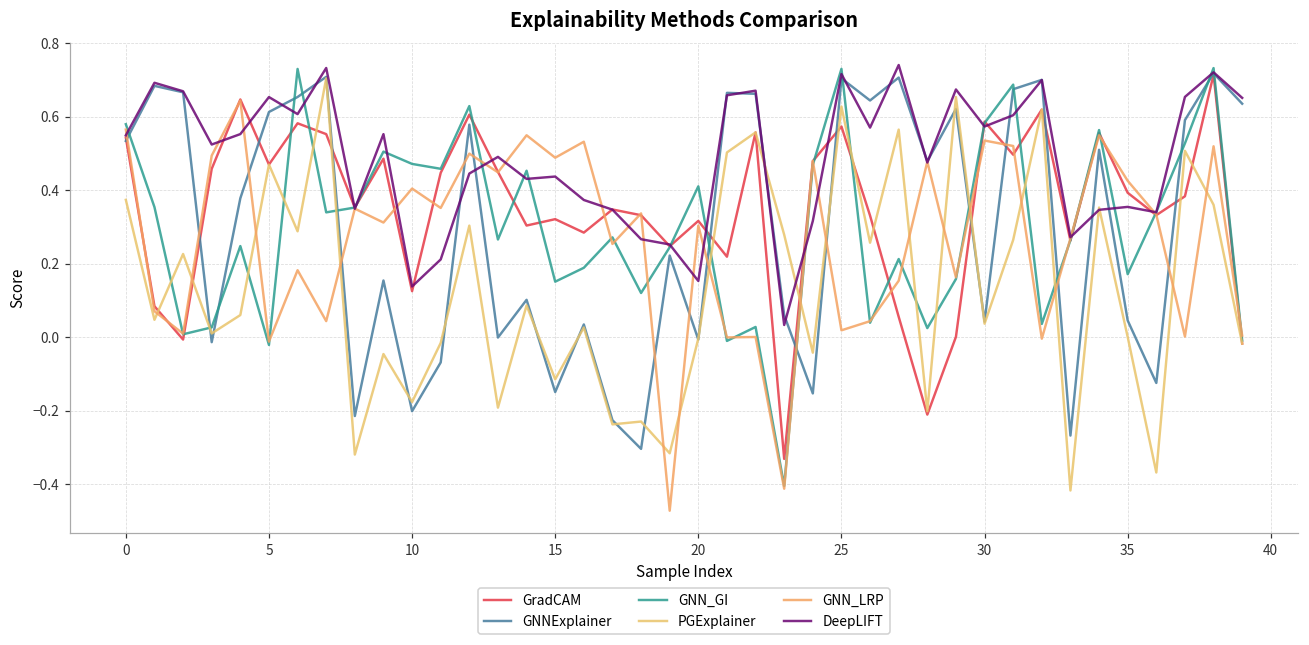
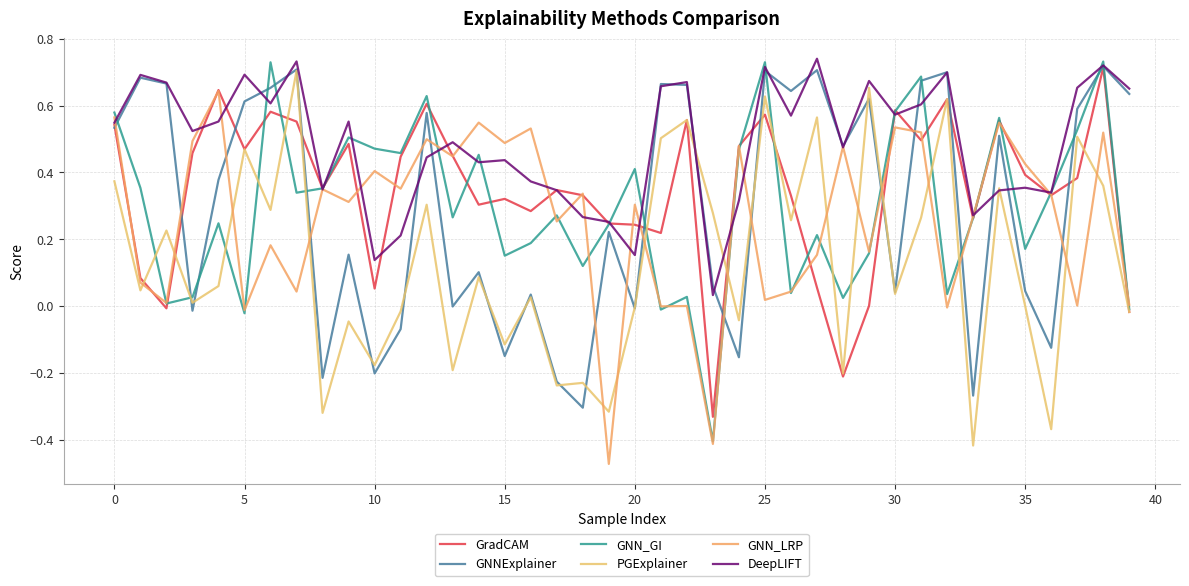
DeepLIFT, 5: 0.65 -> 0.69
GradCAM, 10: 0.13 -> 0.05
GradCAM, 20: 0.32 -> 0.24
